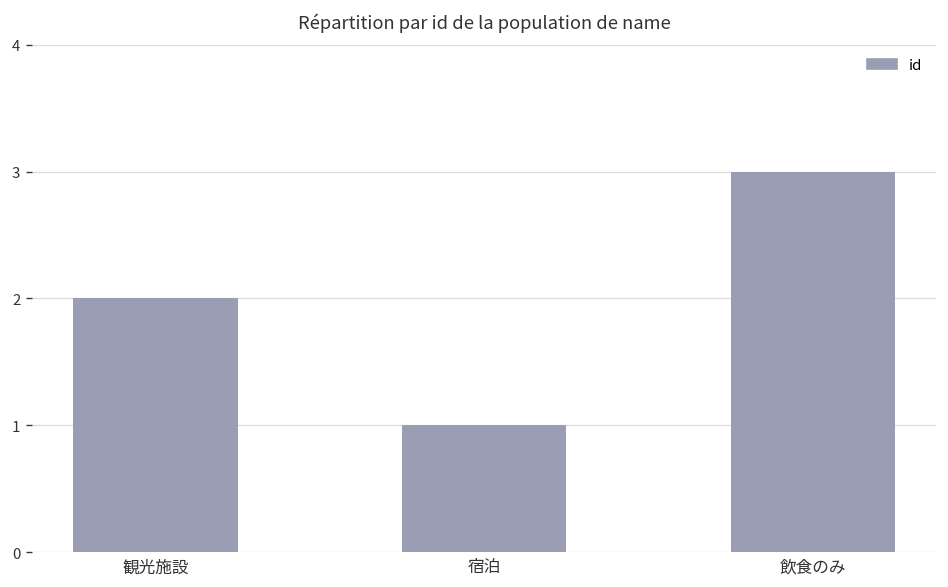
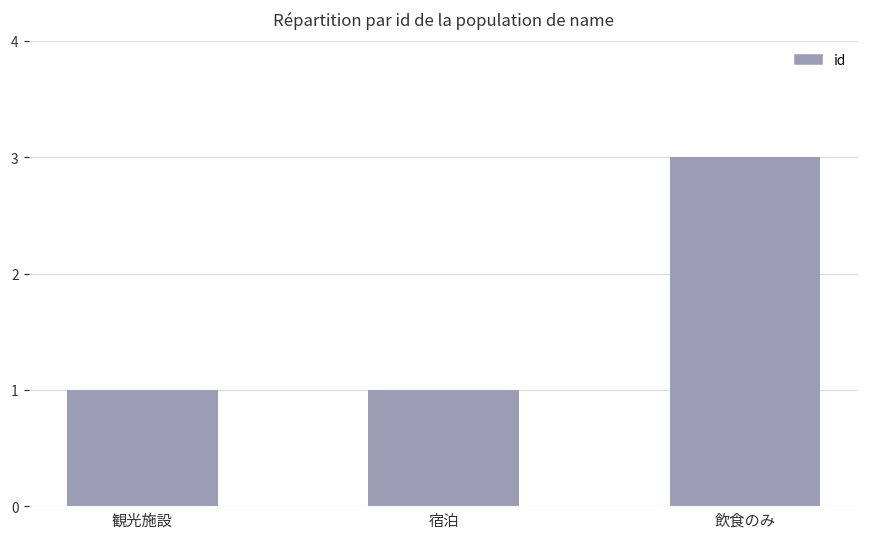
観光施設: 2 -> 1
